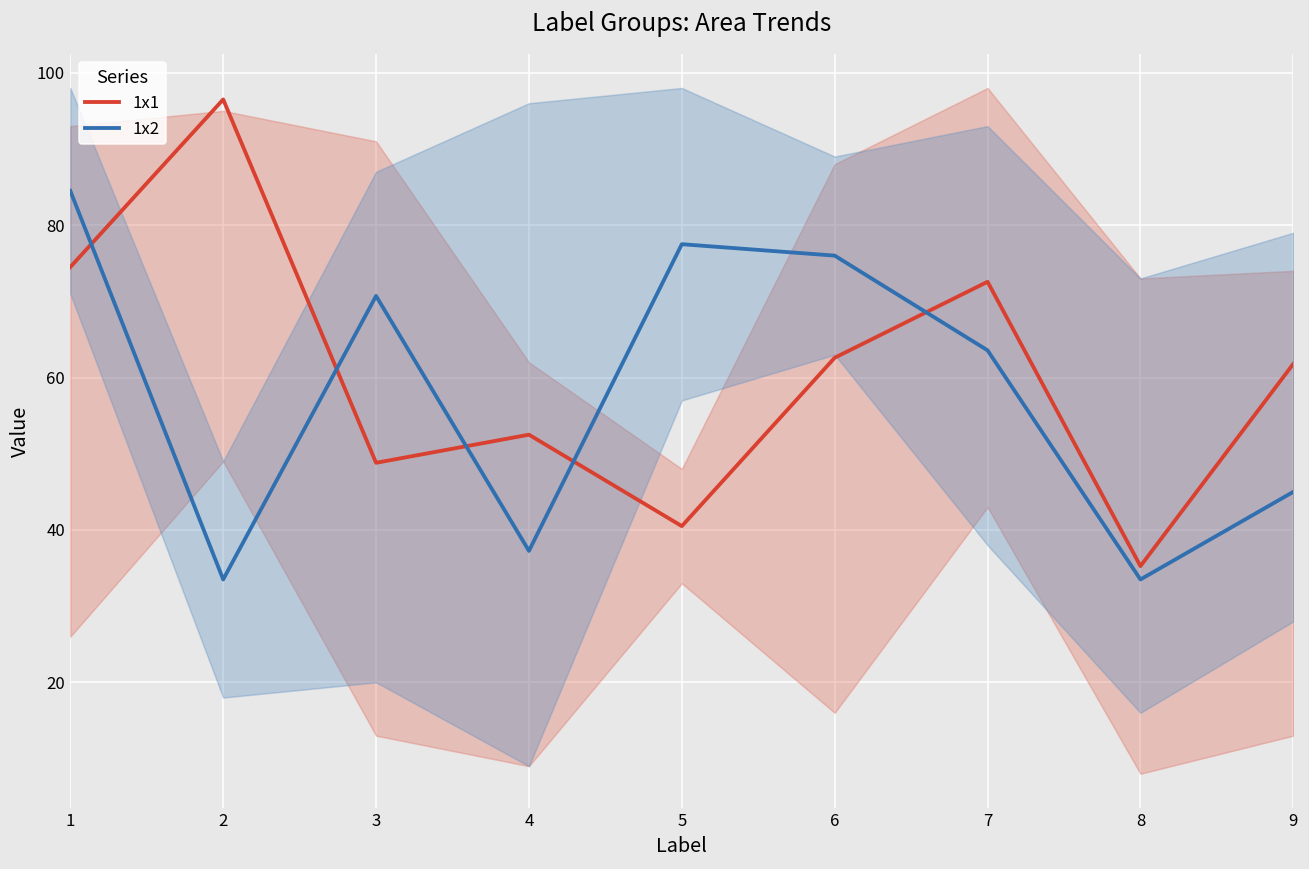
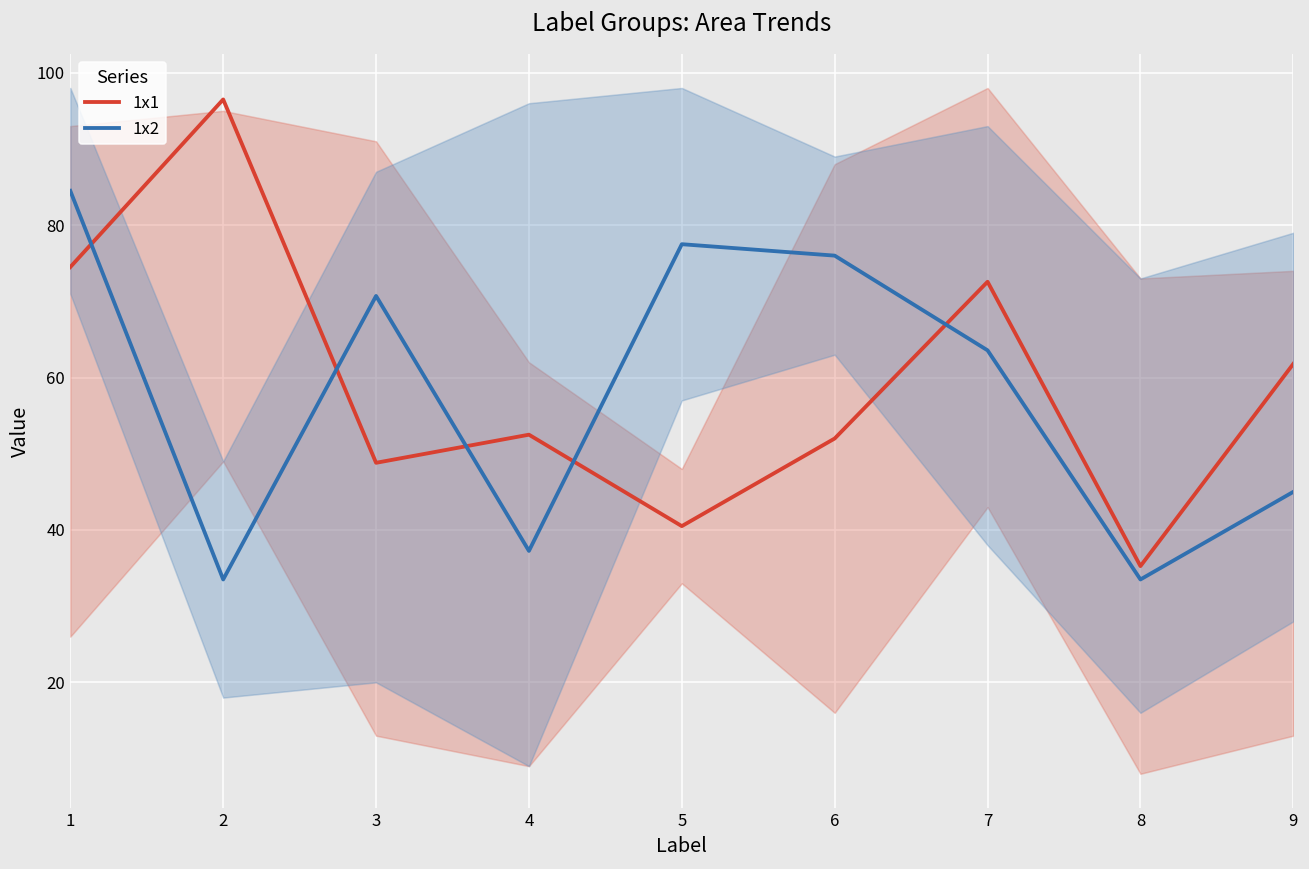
1x1, 6: 63 -> 52
